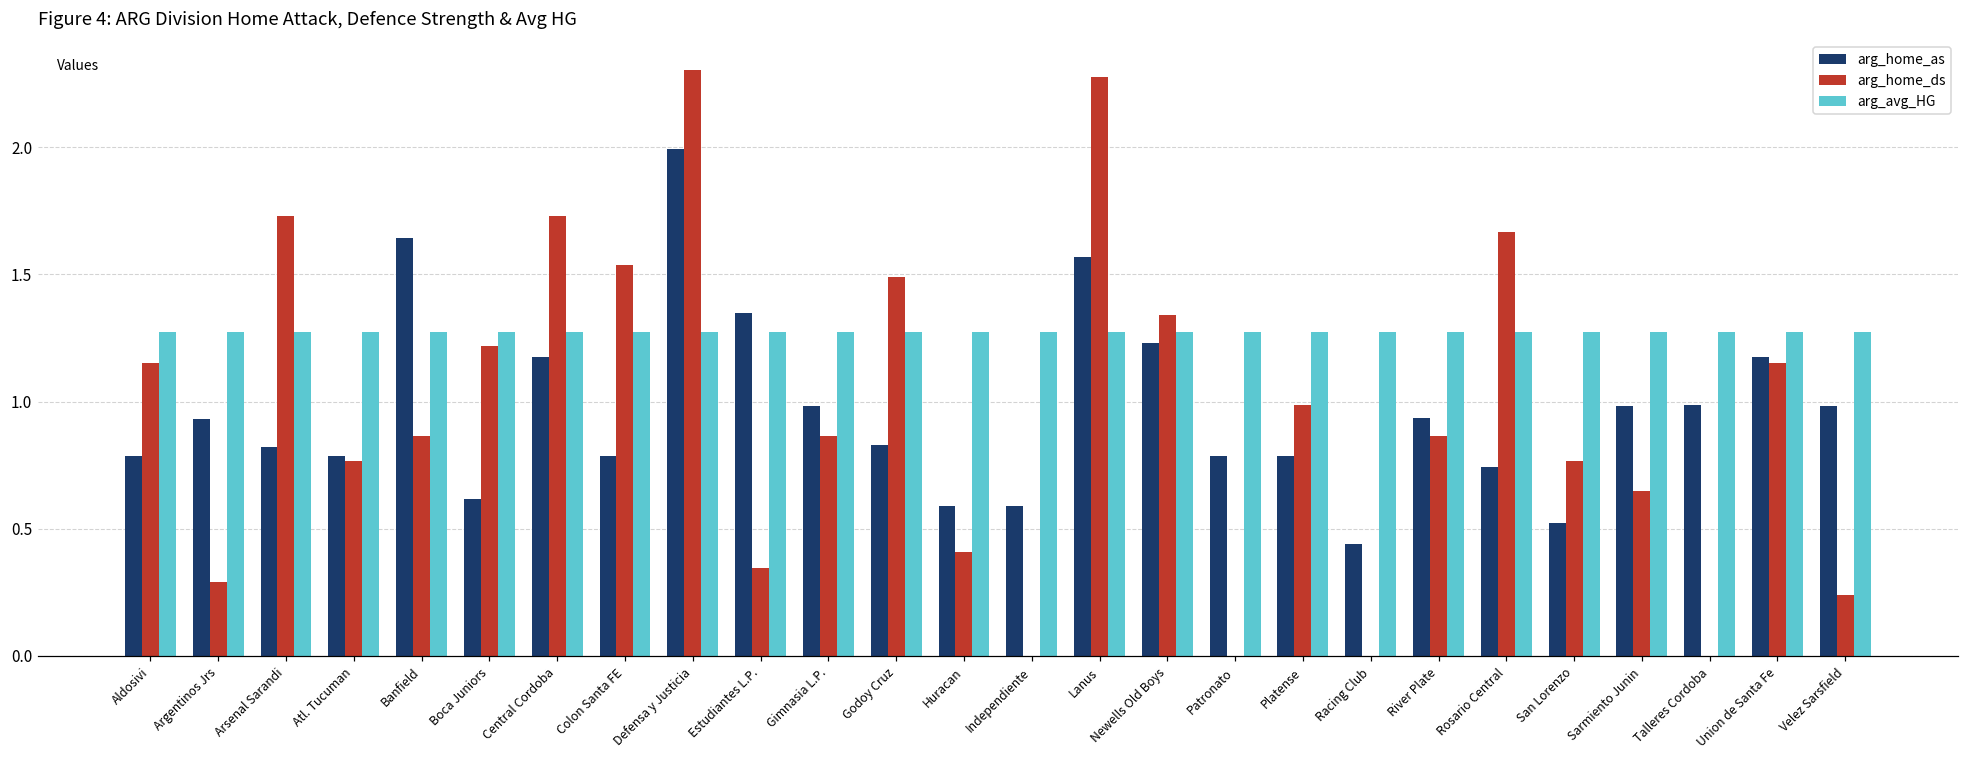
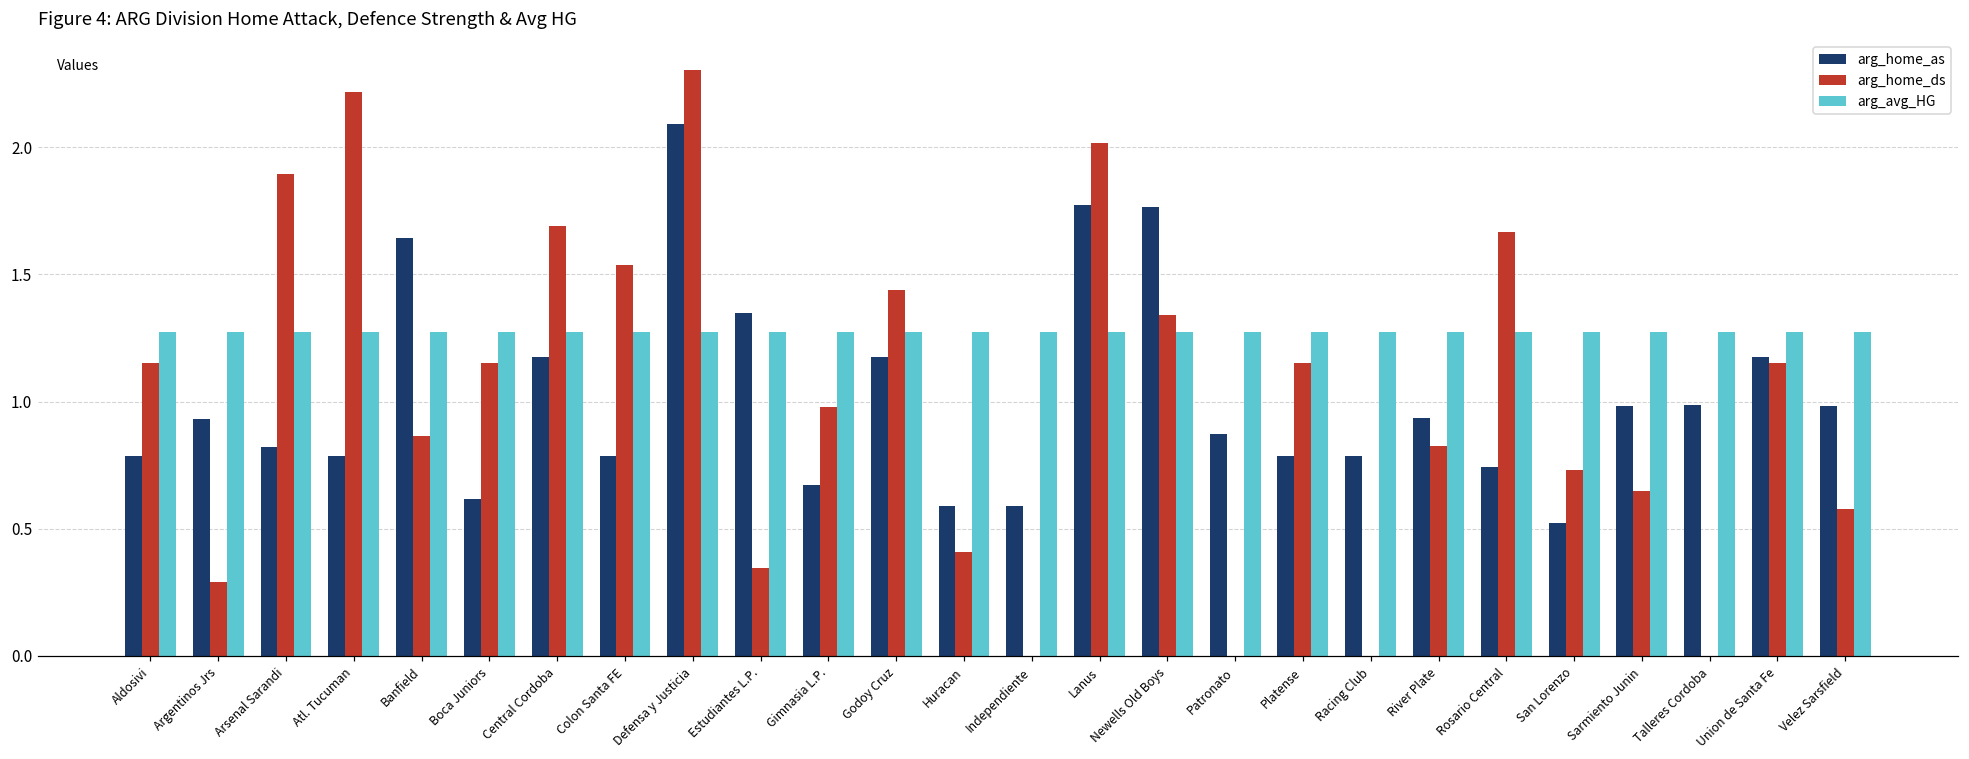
arg_home_ds, Arsenal Sarandi: 1.73 -> 1.89
arg_home_ds, Atl. Tucuman: 0.77 -> 2.22
arg_home_ds, Boca Juniors: 1.22 -> 1.15
arg_home_ds, Central Cordoba: 1.73 -> 1.69
arg_home_as, Defensa y Justicia: 1.99 -> 2.09
arg_home_as, Gimnasia L.P.: 0.98 -> 0.67
arg_home_ds, Gimnasia L.P.: 0.86 -> 0.98
arg_home_as, Godoy Cruz: 0.83 -> 1.18
arg_home_ds, Godoy Cruz: 1.49 -> 1.44
arg_home_as, Lanus: 1.57 -> 1.77
arg_home_ds, Lanus: 2.28 -> 2.02
arg_home_as, Newells Old Boys: 1.23 -> 1.77
arg_home_as, Patronato: 0.78 -> 0.87
arg_home_ds, Platense: 0.99 -> 1.15
arg_home_as, Racing Club: 0.44 -> 0.78
arg_home_ds, River Plate: 0.86 -> 0.83
arg_home_ds, San Lorenzo: 0.77 -> 0.73
arg_home_ds, Velez Sarsfield: 0.24 -> 0.58
